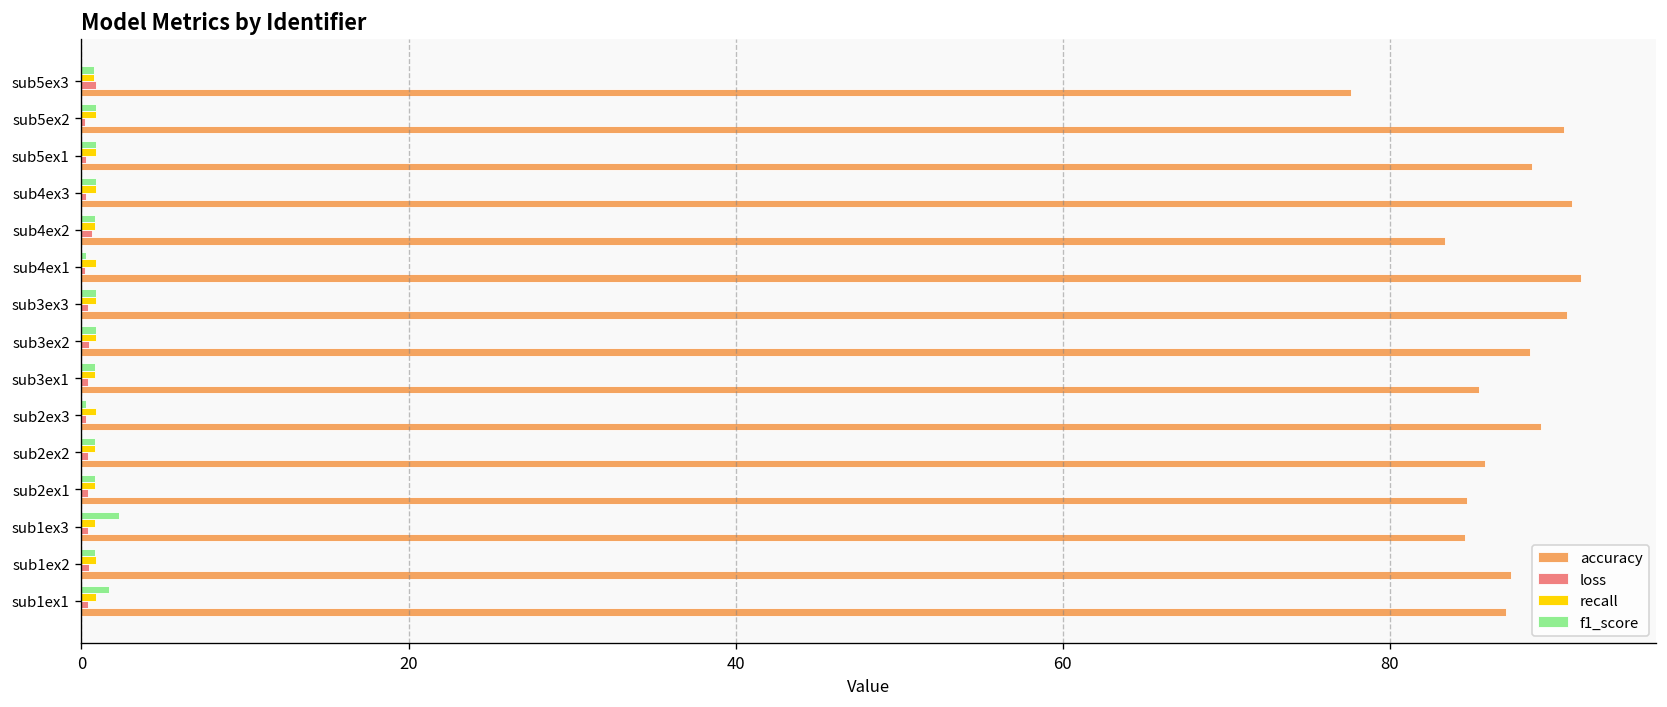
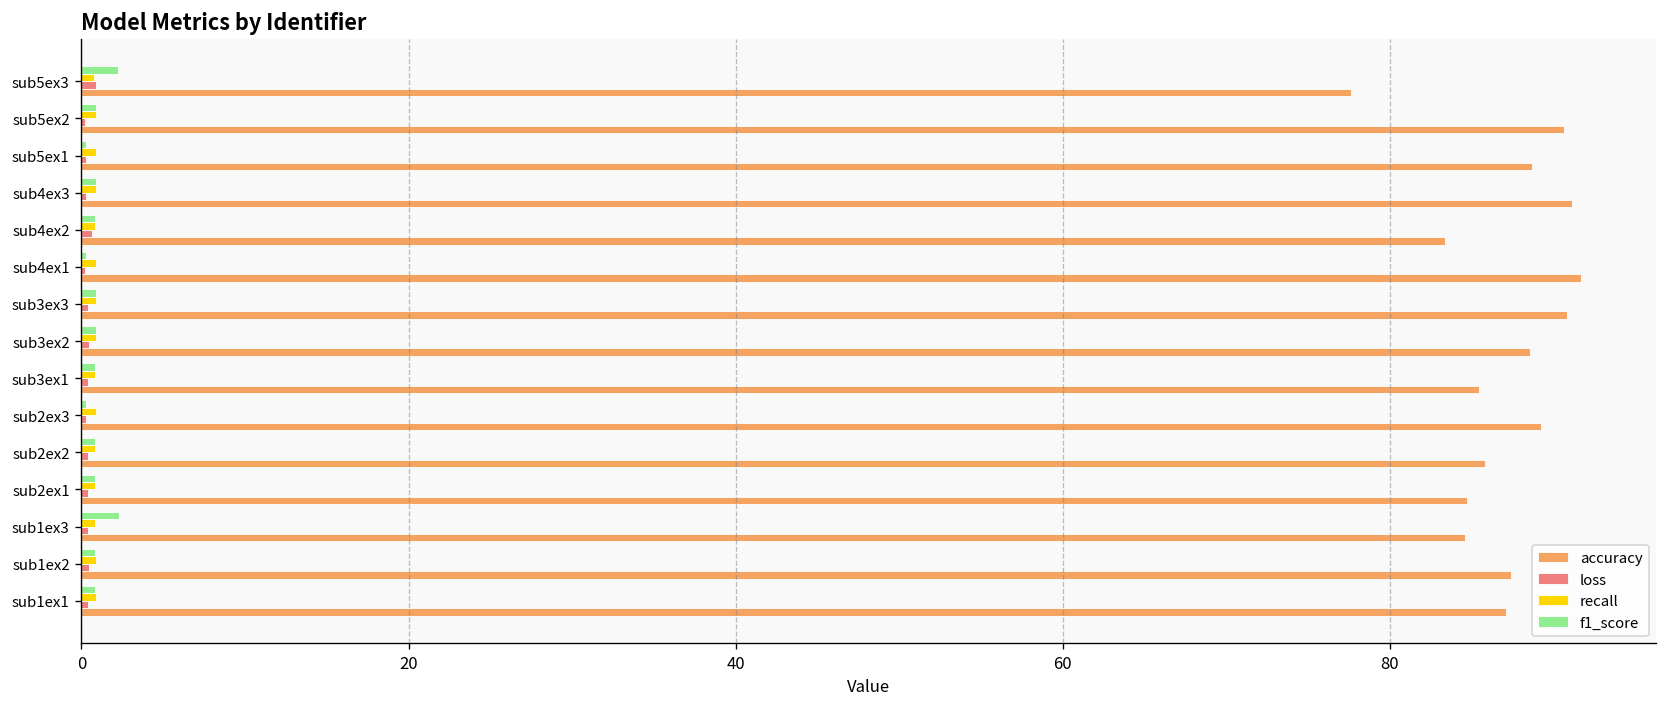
f1_score, sub5ex3: 0.8 -> 2.2
f1_score, sub5ex1: 0.9 -> 0.3
f1_score, sub1ex1: 1.7 -> 0.9
